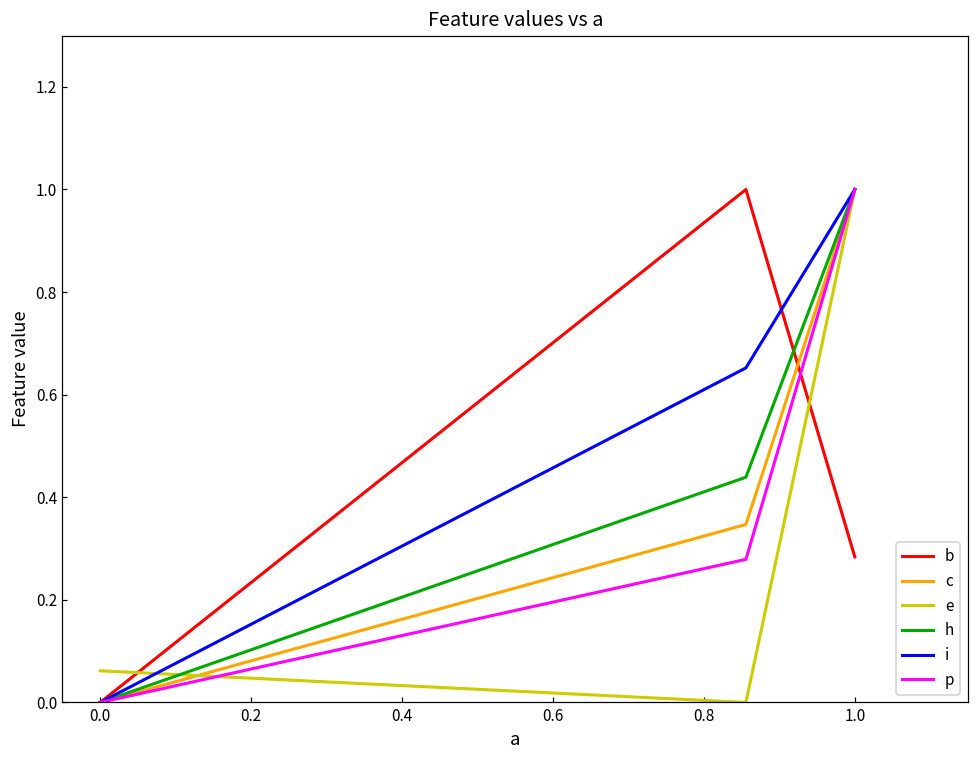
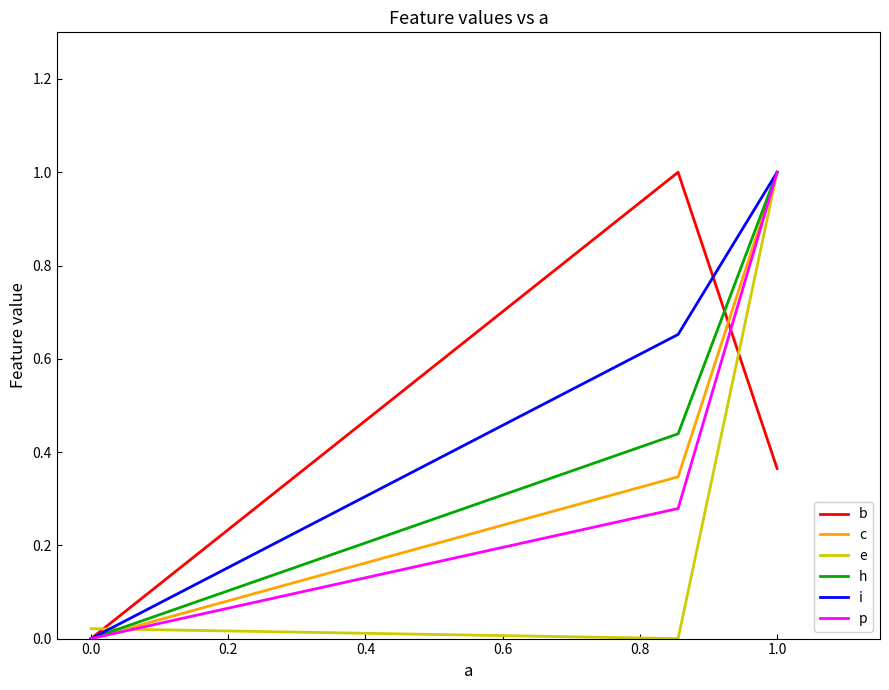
e, 0.0: 0.06 -> 0.02
b, 1.0: 0.28 -> 0.36
